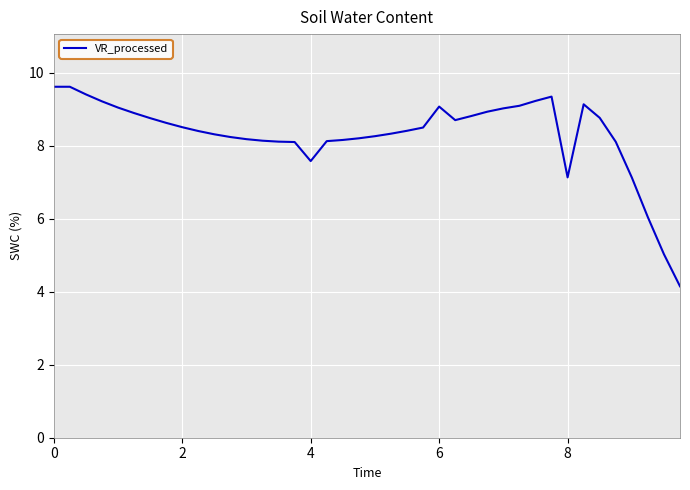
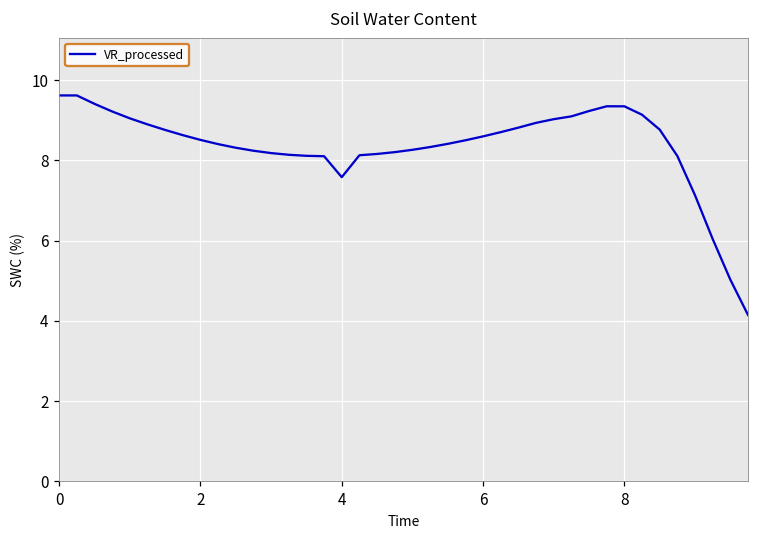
6: 9.1 -> 8.6
8: 7.1 -> 9.3
